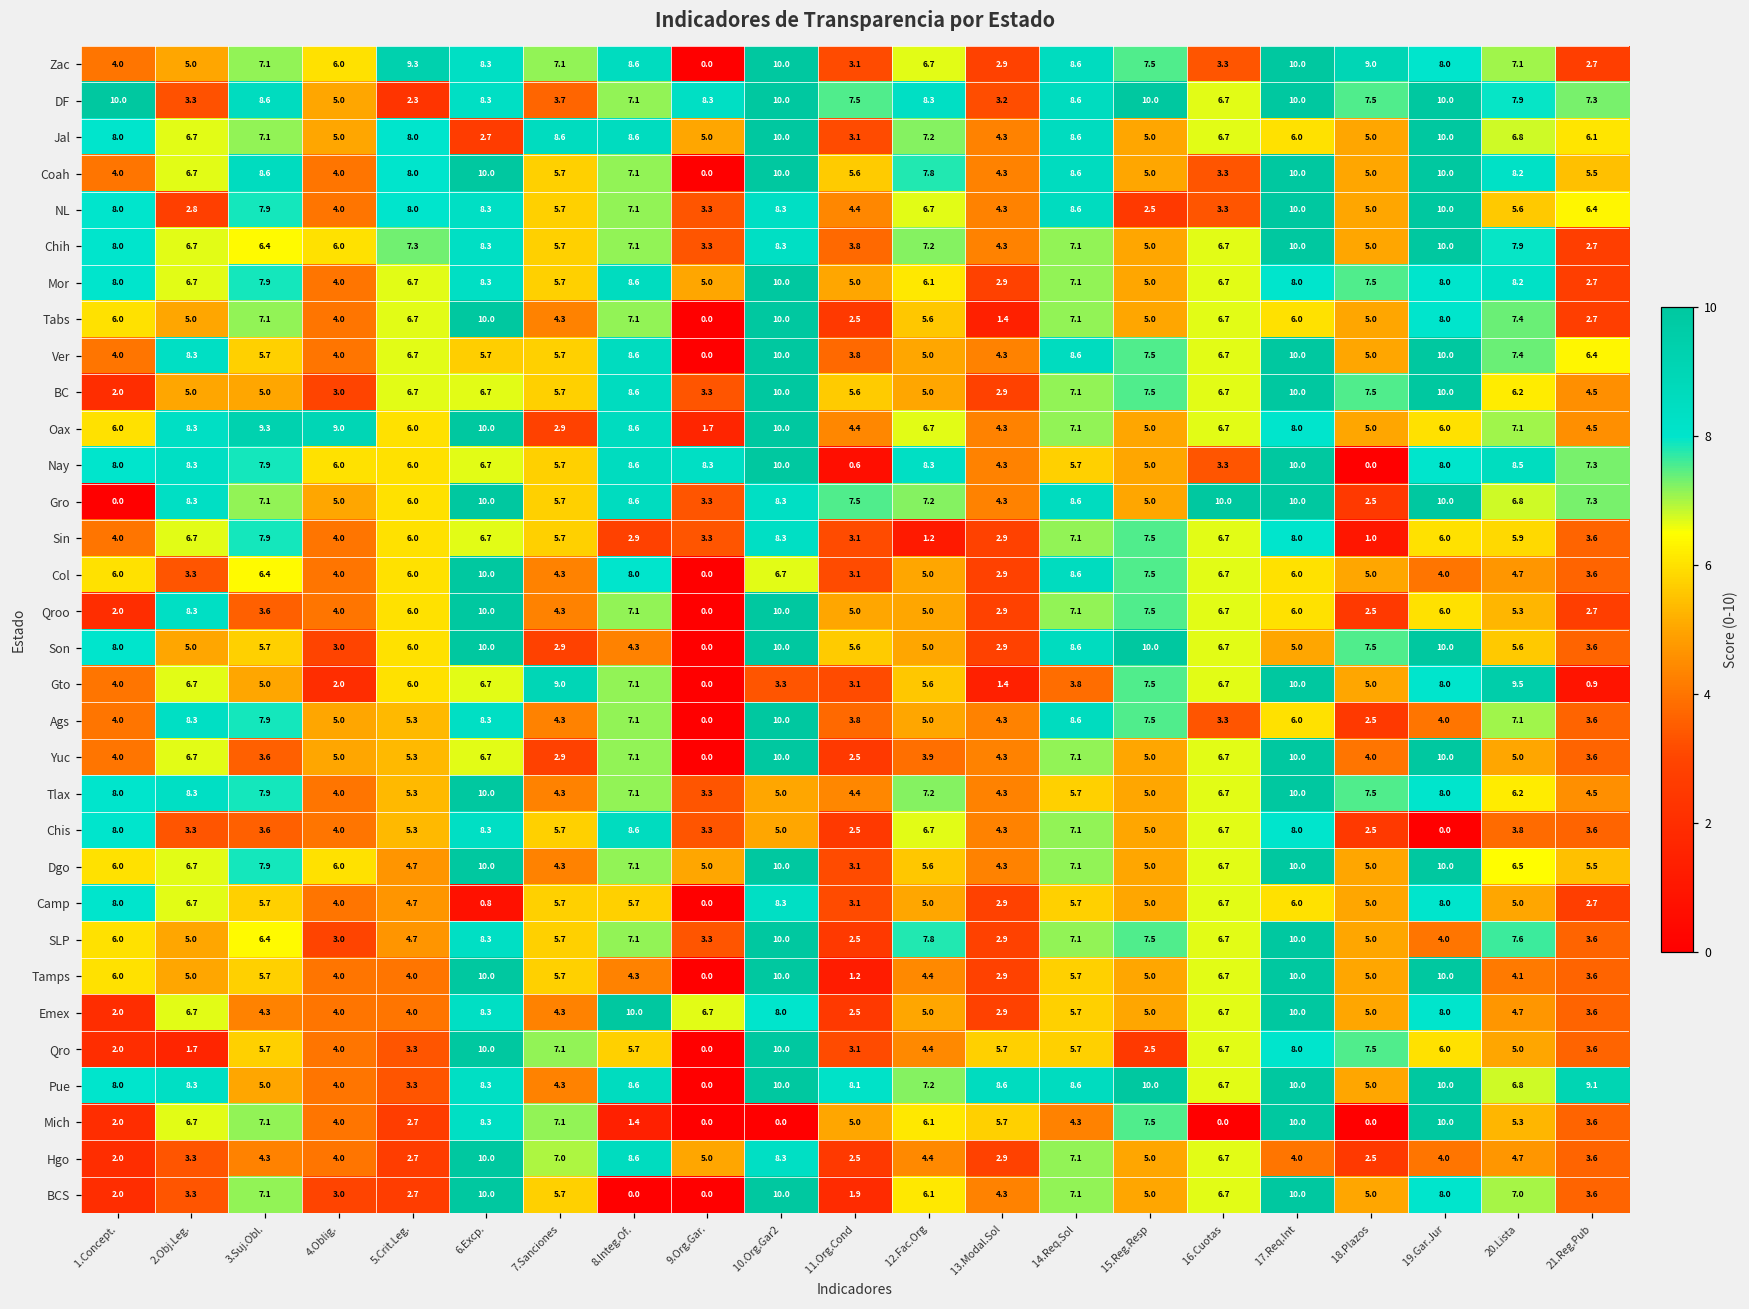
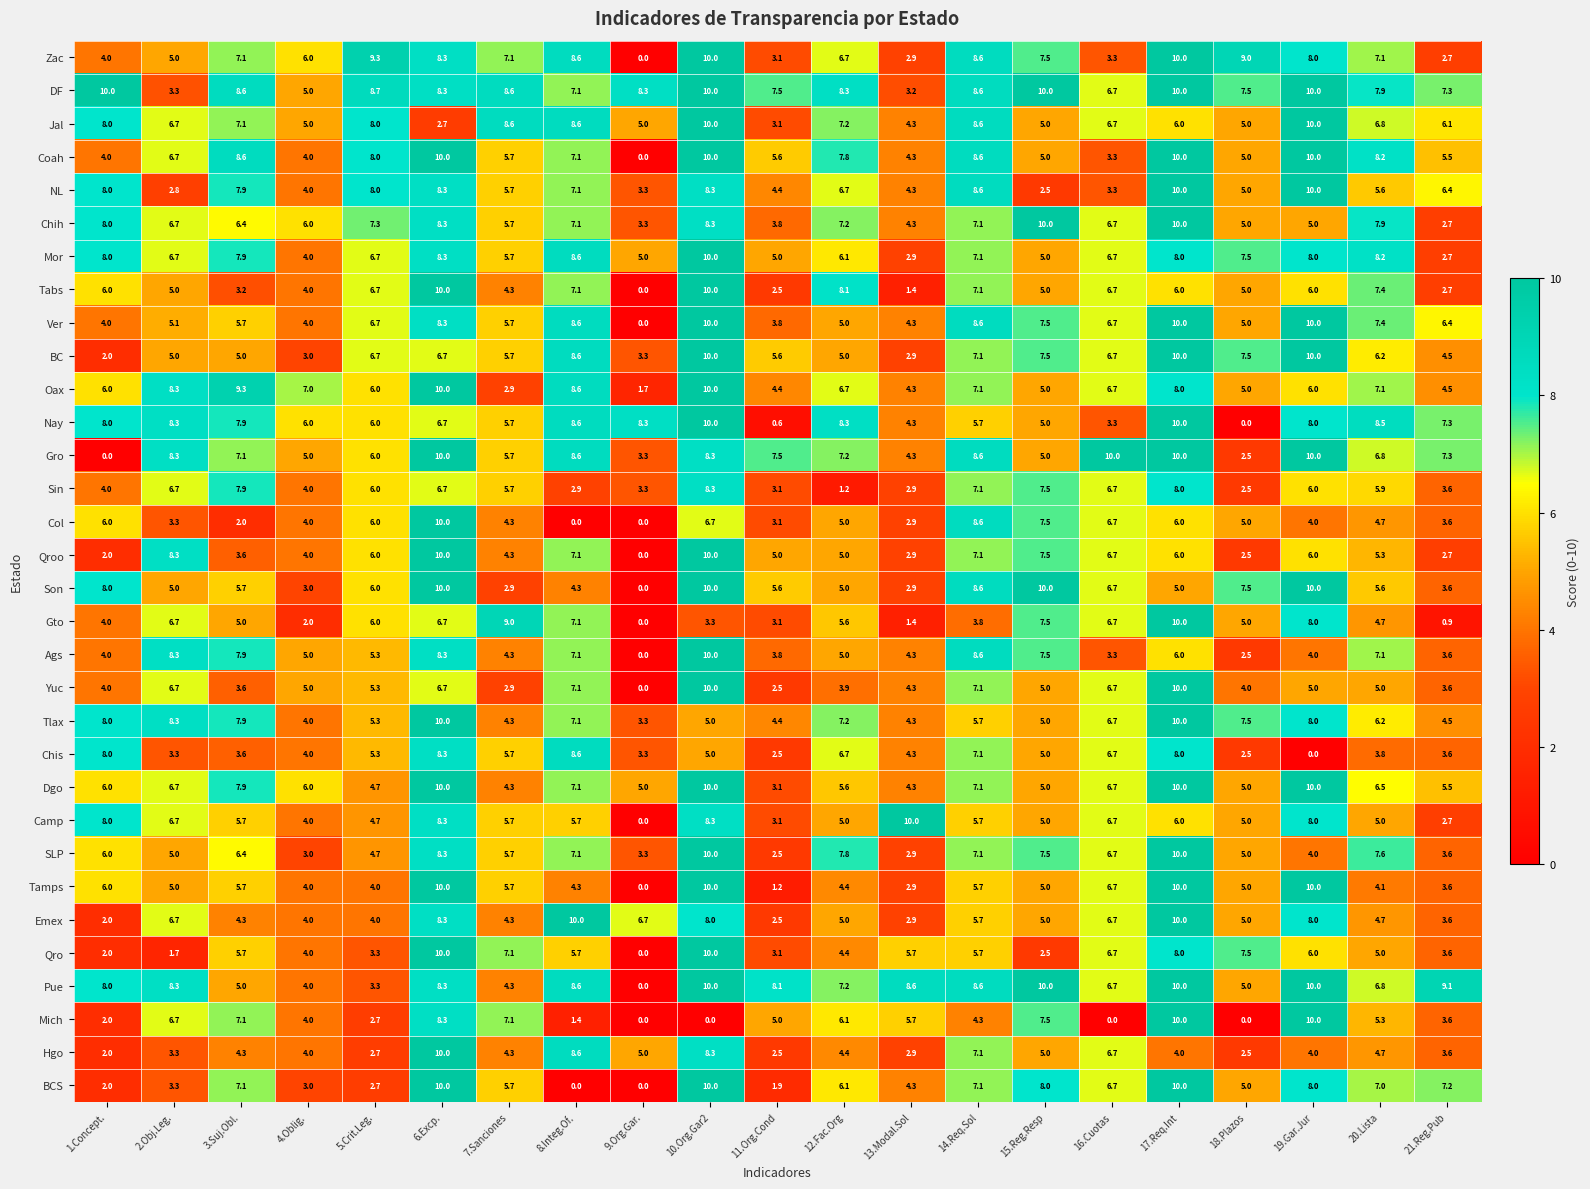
DF, 5.Crit.Leg.: 2.3 -> 8.7
DF, 7.Sanciones: 3.7 -> 8.6
Chih, 15.Reg.Resp: 5.0 -> 10.0
Chih, 19.Gar.Jur: 10.0 -> 5.0
Tabs, 3.Suj.Obl.: 7.1 -> 3.2
Tabs, 12.Fac.Org: 5.6 -> 8.1
Tabs, 19.Gar.Jur: 8.0 -> 6.0
Ver, 2.Obj.Leg.: 8.3 -> 5.1
Ver, 6.Excp.: 5.7 -> 8.3
Oax, 4.Oblig.: 9.0 -> 7.0
Sin, 18.Plazos: 1.0 -> 2.5
Col, 3.Suj.Obl.: 6.4 -> 2.0
Col, 8.Integ.Of.: 8.0 -> 0.0
Gto, 20.Lista: 9.5 -> 4.7
Yuc, 19.Gar.Jur: 10.0 -> 5.0
Camp, 6.Excp.: 0.8 -> 8.3
Camp, 13.Modal.Sol: 2.9 -> 10.0
Hgo, 7.Sanciones: 7.0 -> 4.3
BCS, 15.Reg.Resp: 5.0 -> 8.0
BCS, 21.Reg.Pub: 3.6 -> 7.2
